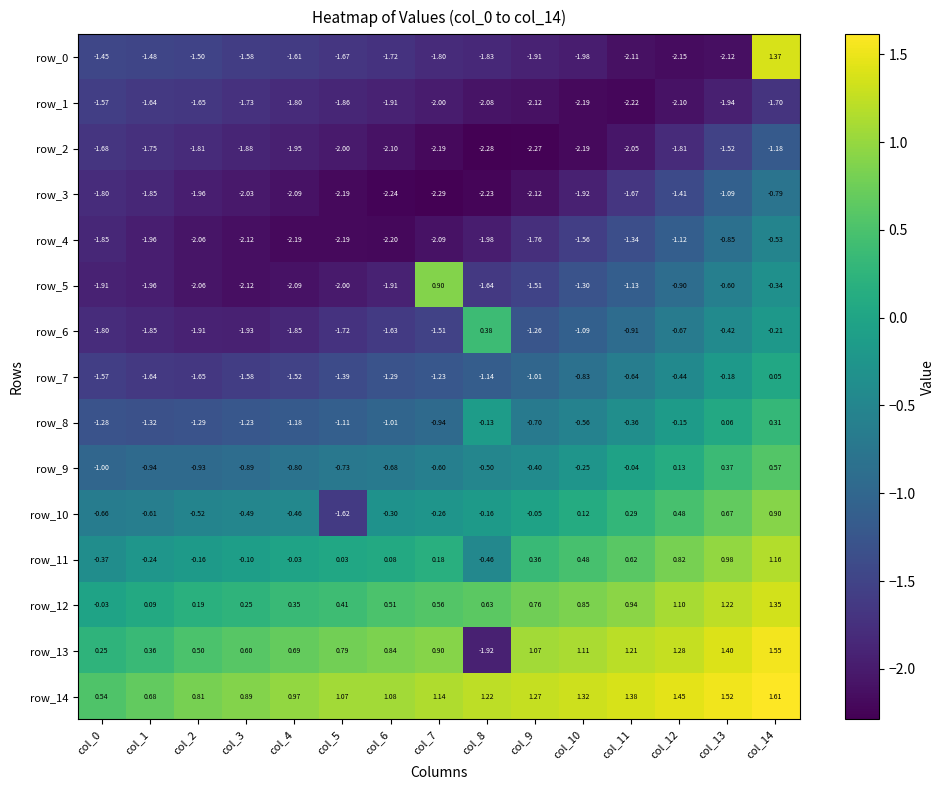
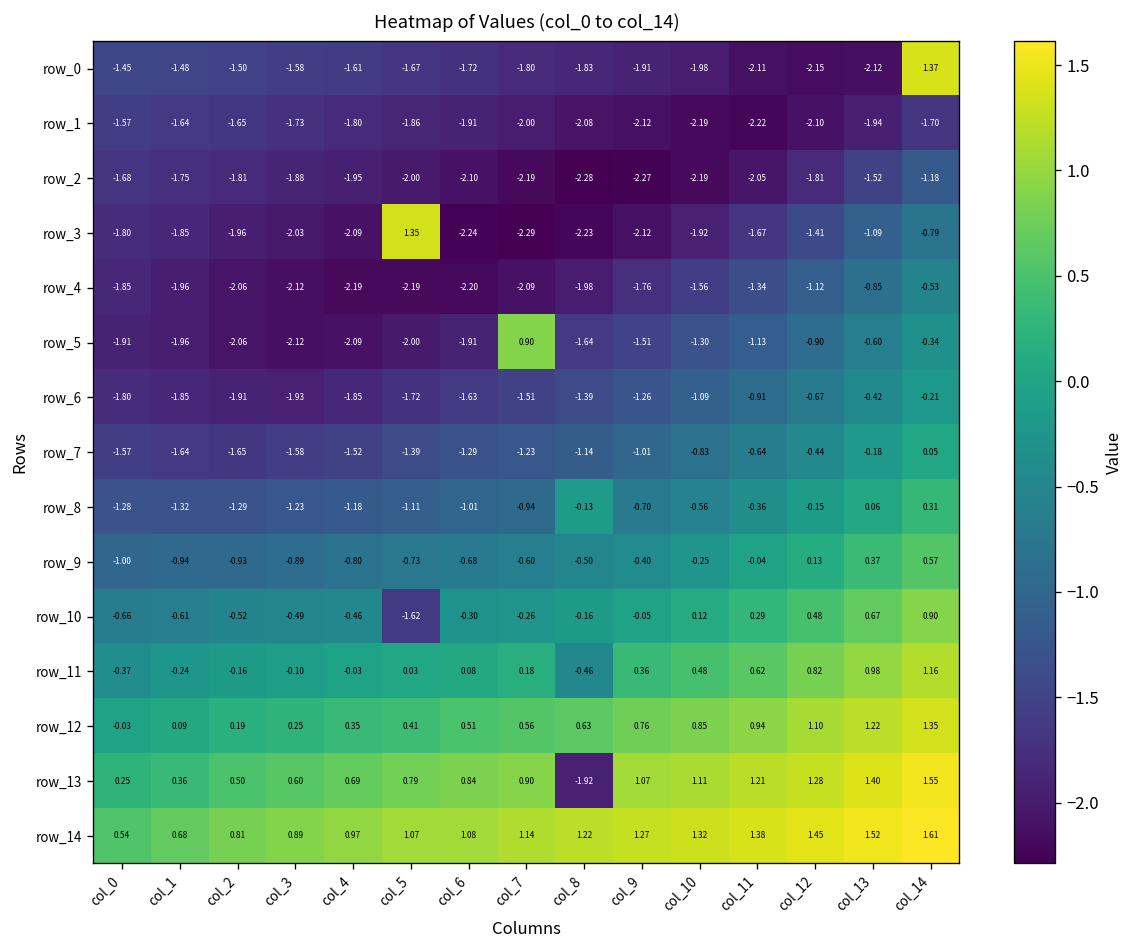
row_3, col_5: -2.19 -> 1.35
row_6, col_8: 0.38 -> -1.39
